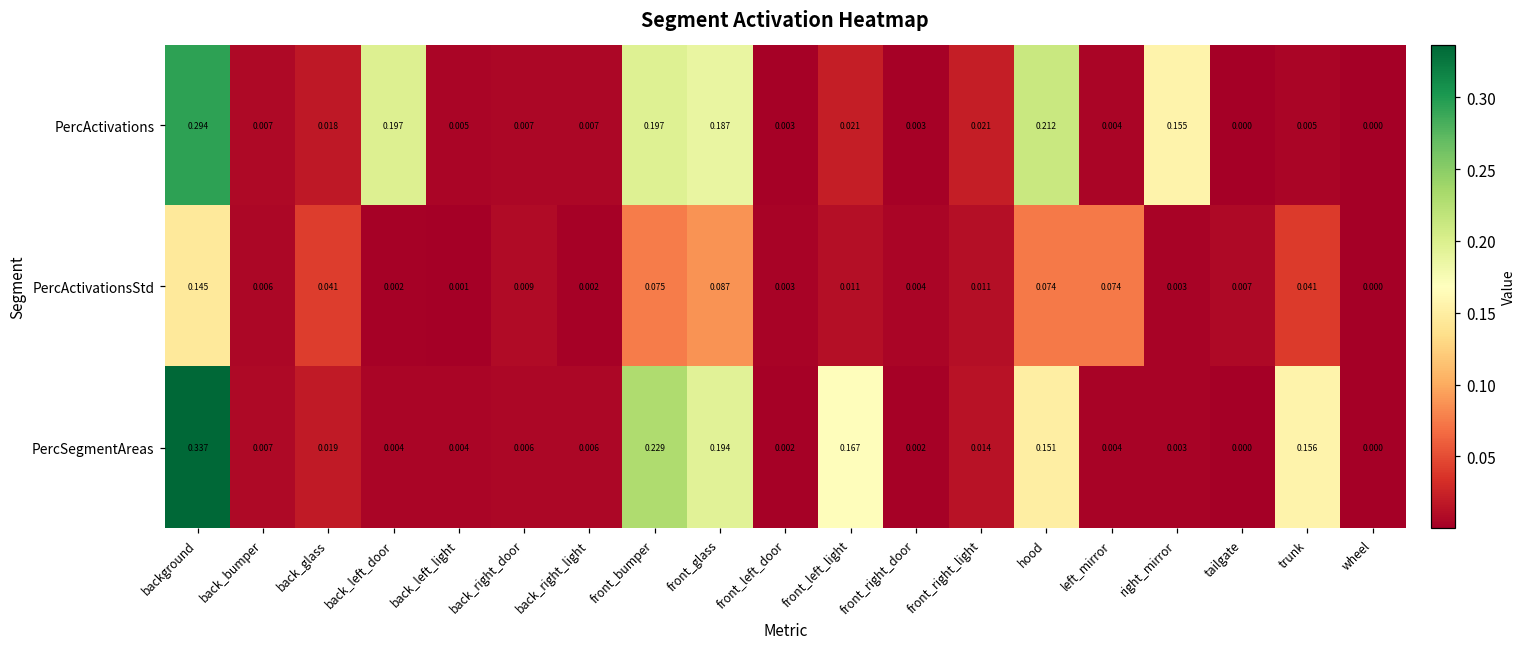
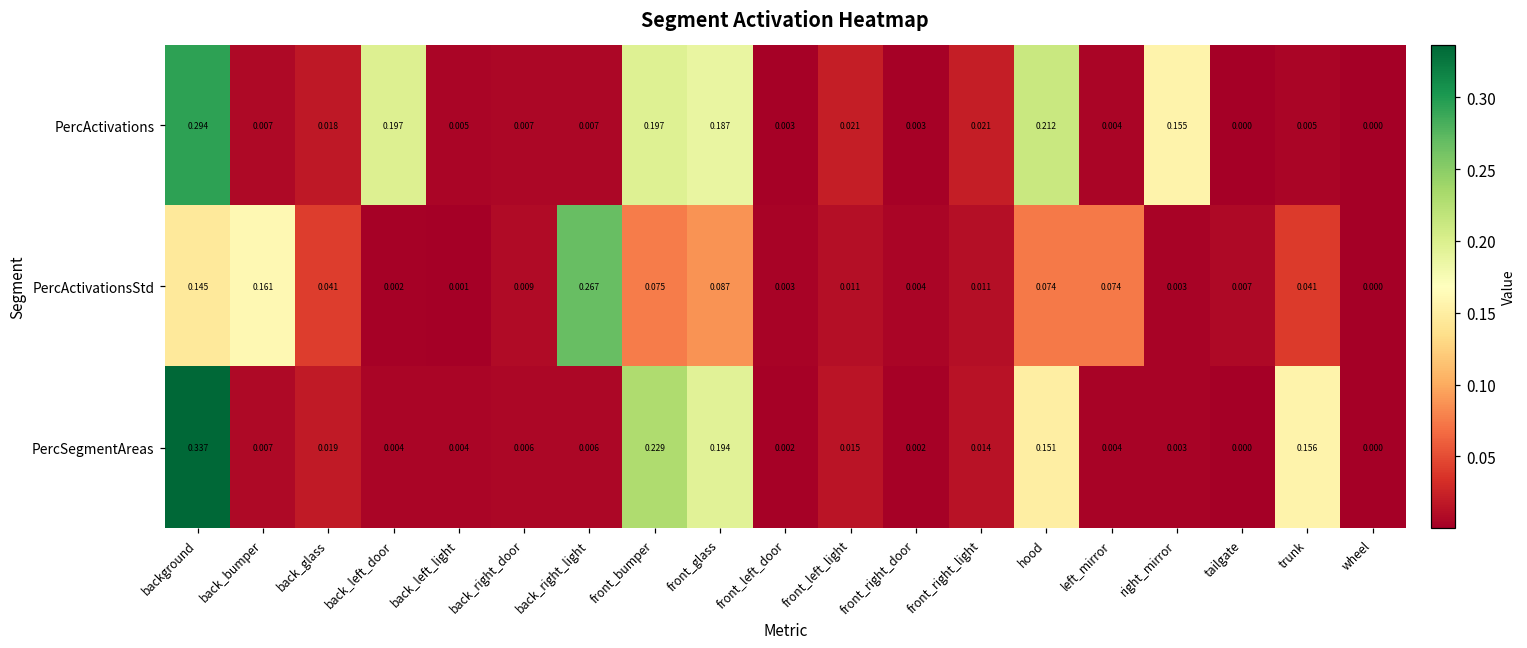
PercActivationsStd, back_bumper: 0.006 -> 0.161
PercActivationsStd, back_right_light: 0.002 -> 0.267
PercSegmentAreas, front_left_light: 0.167 -> 0.015
